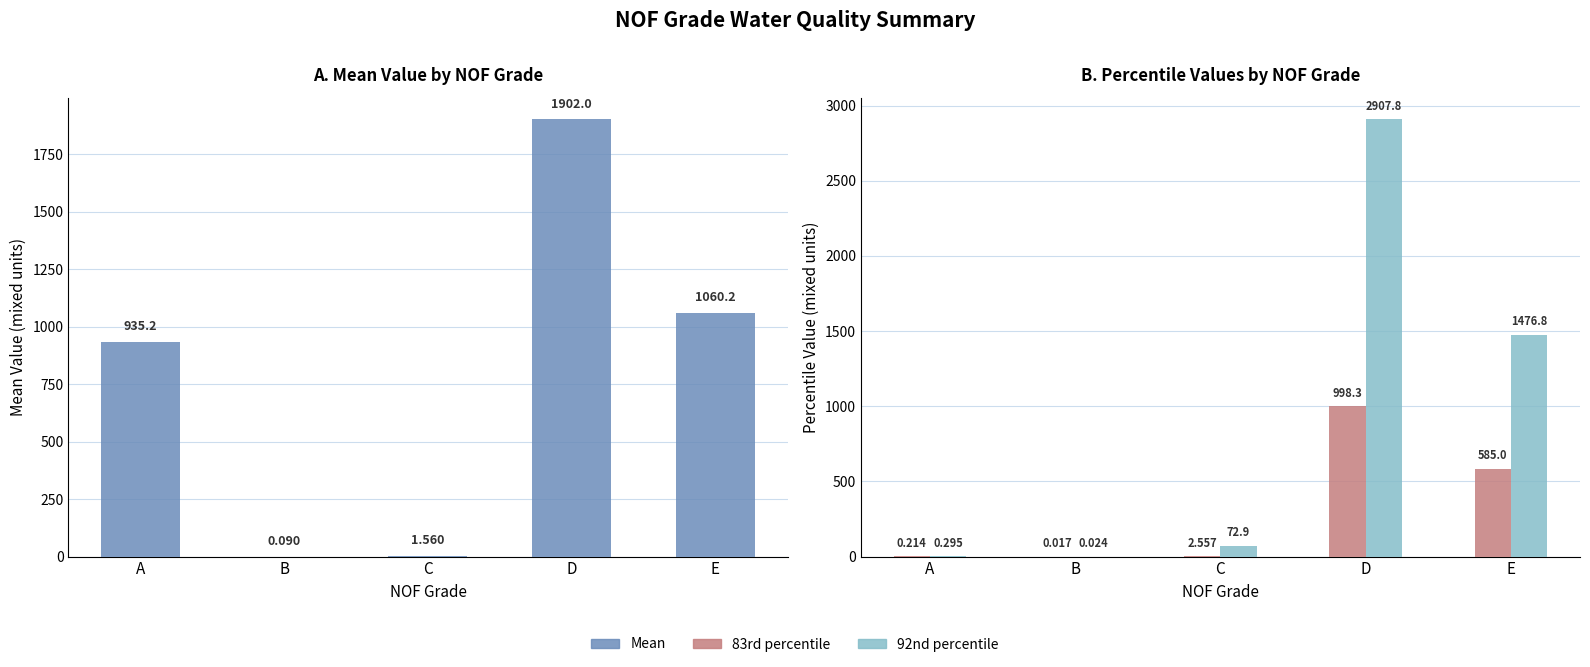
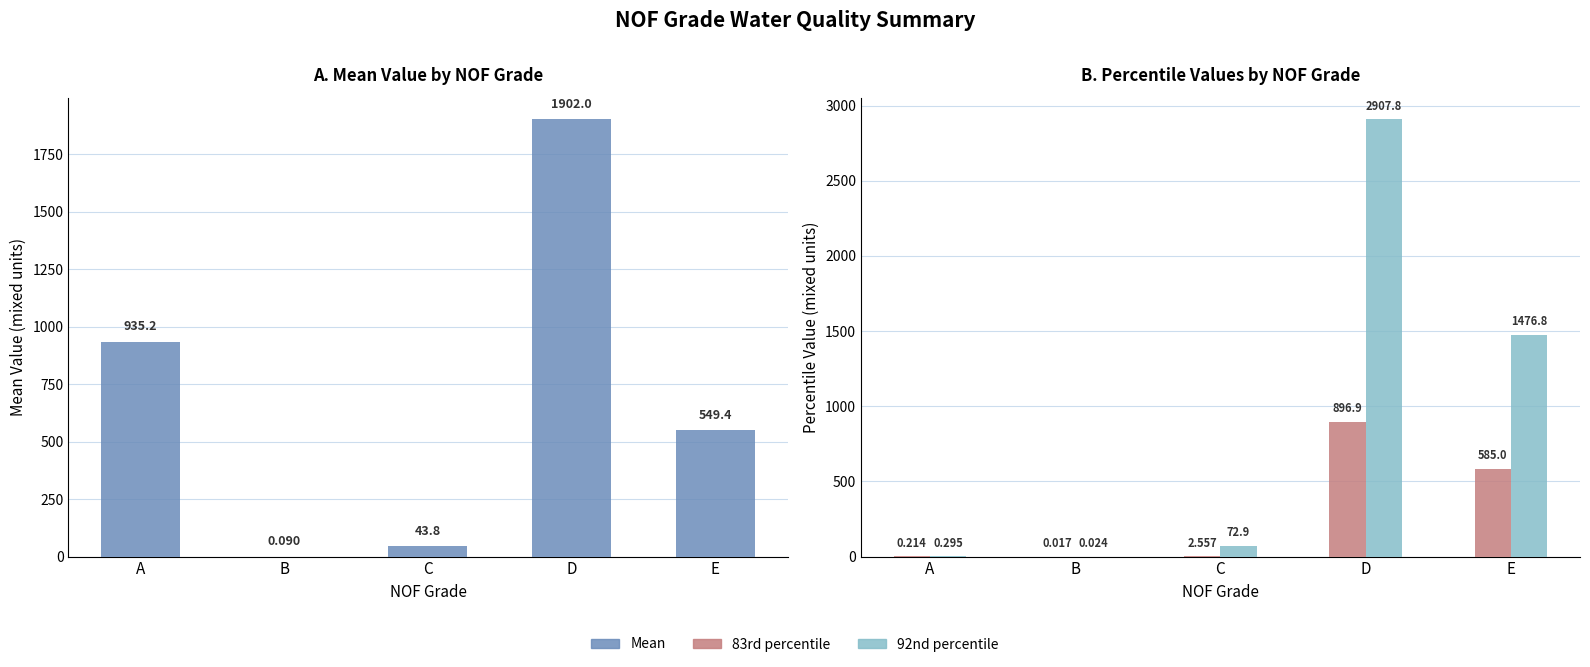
A. Mean Value by NOF Grade, C: 1.560 -> 43.8
A. Mean Value by NOF Grade, E: 1060.2 -> 549.4
B. Percentile Values by NOF Grade, 83rd percentile, D: 998.3 -> 896.9
